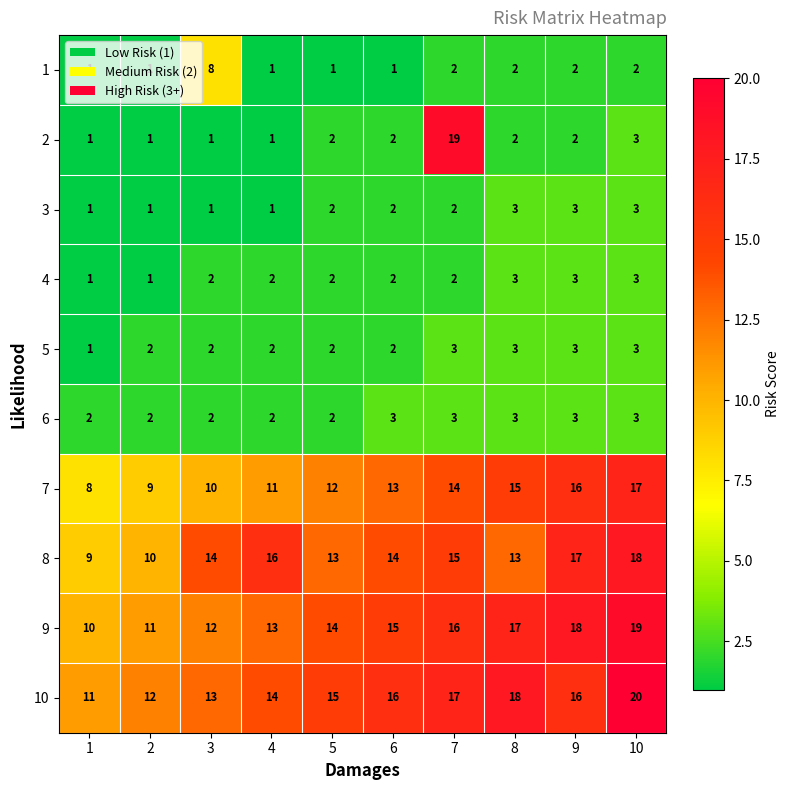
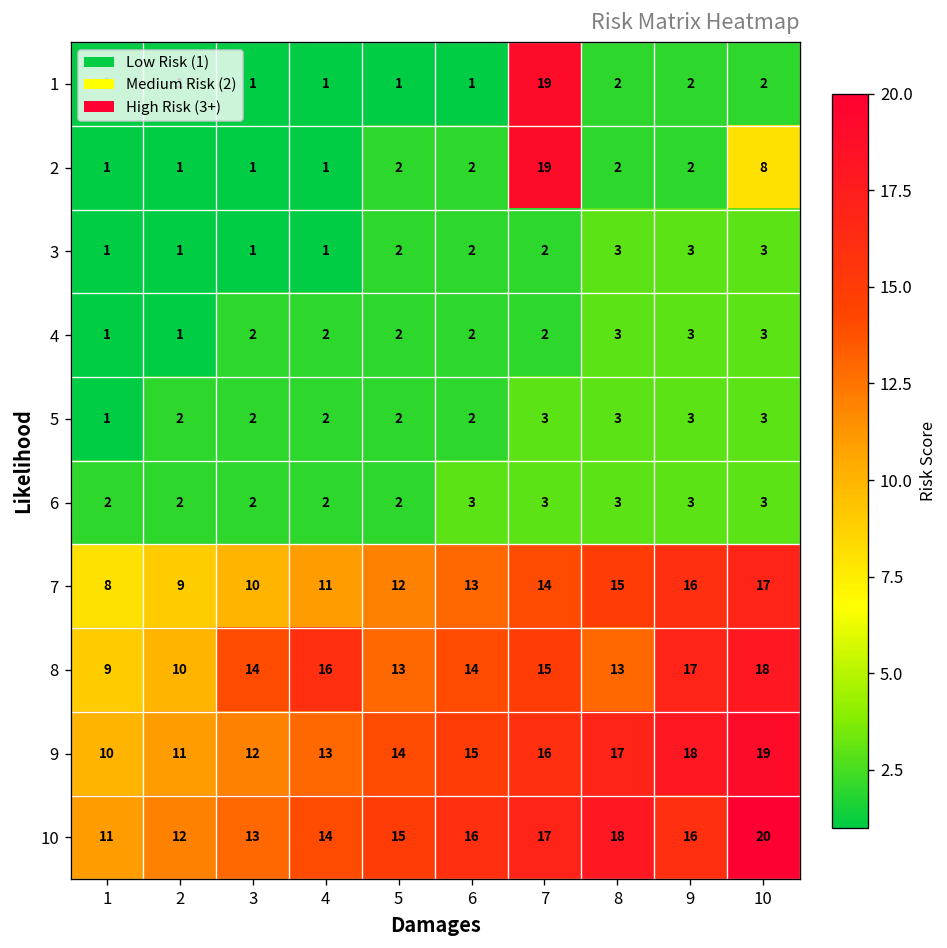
1, 3: 8 -> 1
1, 7: 2 -> 19
2, 10: 3 -> 8
